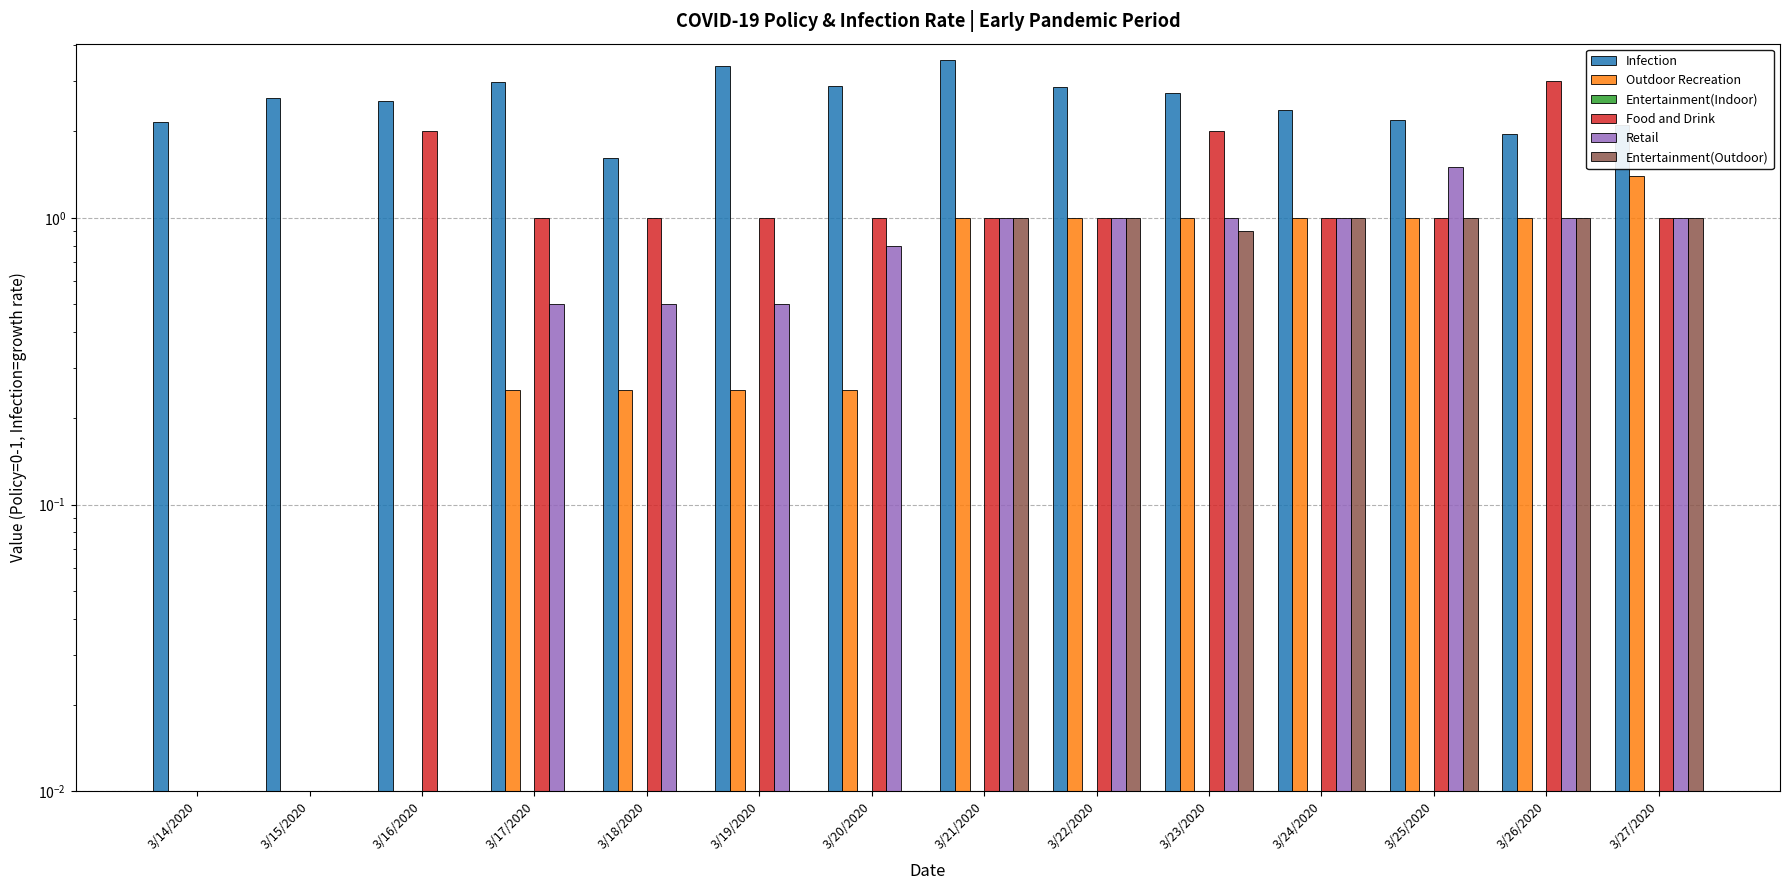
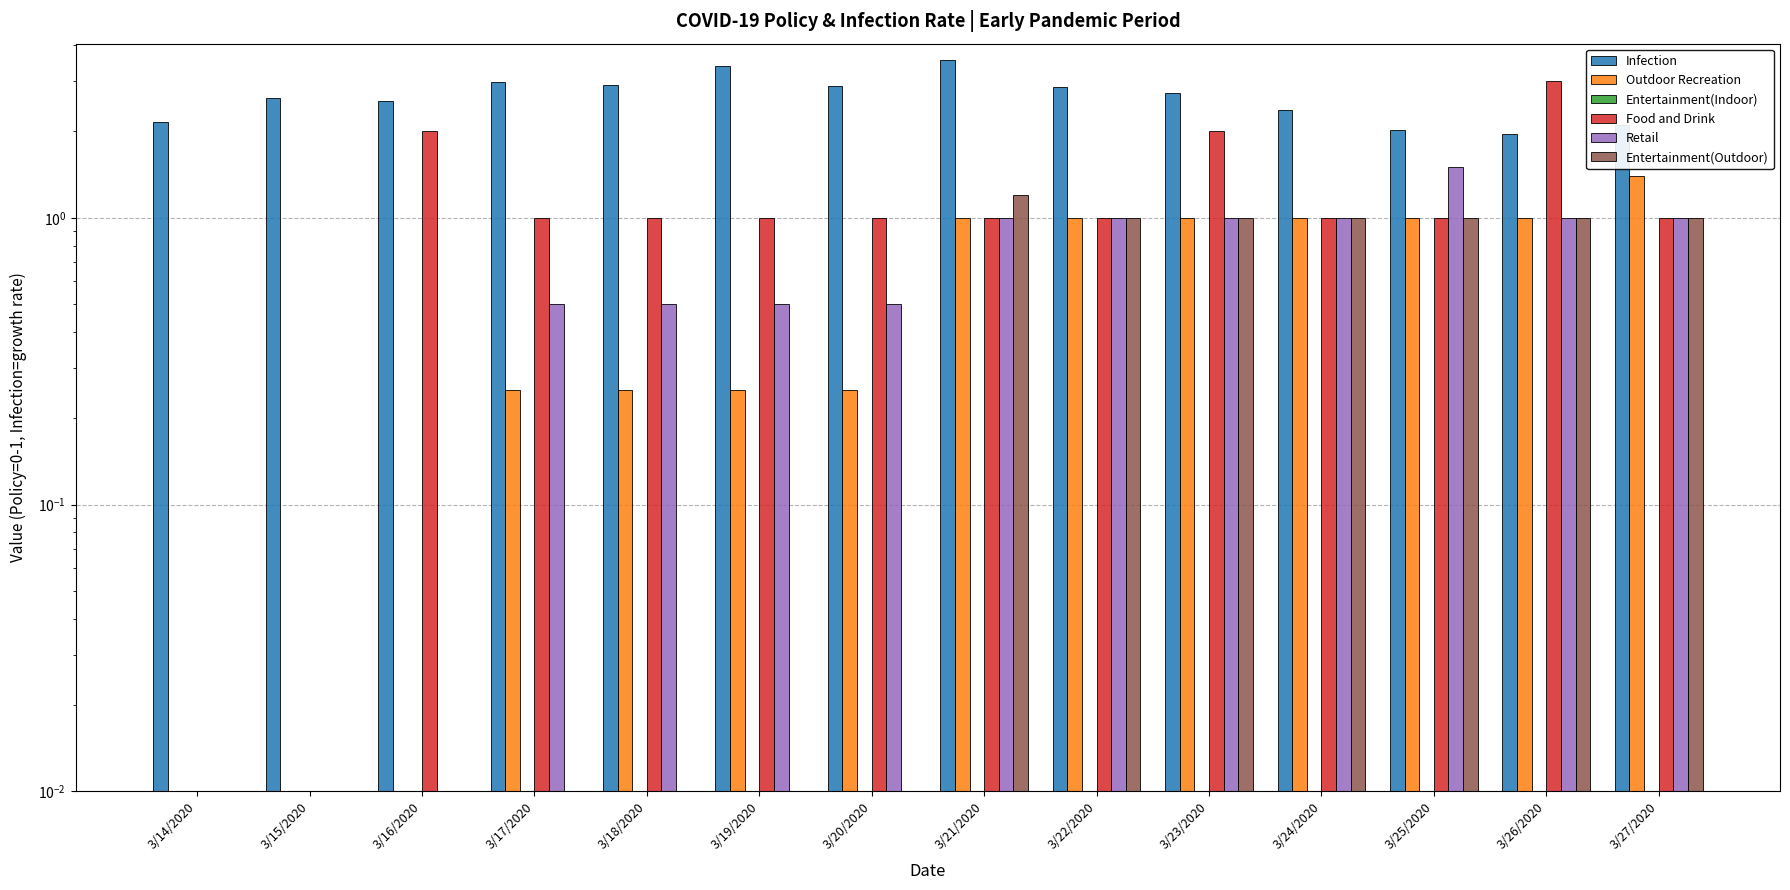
Infection, 3/18/2020: 1.6 -> 2.9
Retail, 3/20/2020: 0.8 -> 0.5
Entertainment(Outdoor), 3/21/2020: 1.0 -> 1.2
Entertainment(Outdoor), 3/23/2020: 0.9 -> 1.0
Infection, 3/25/2020: 2.2 -> 2.0
